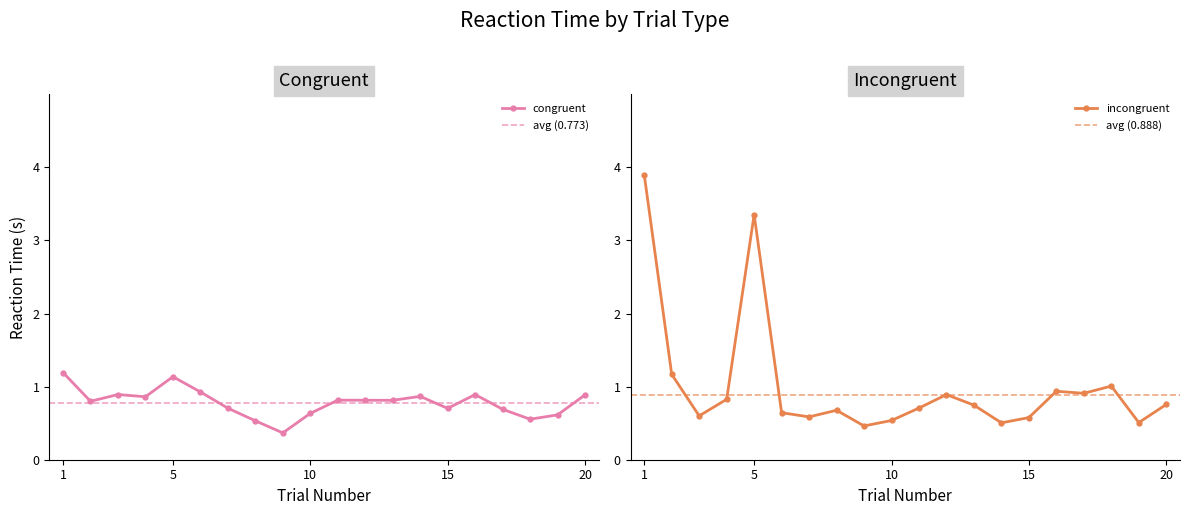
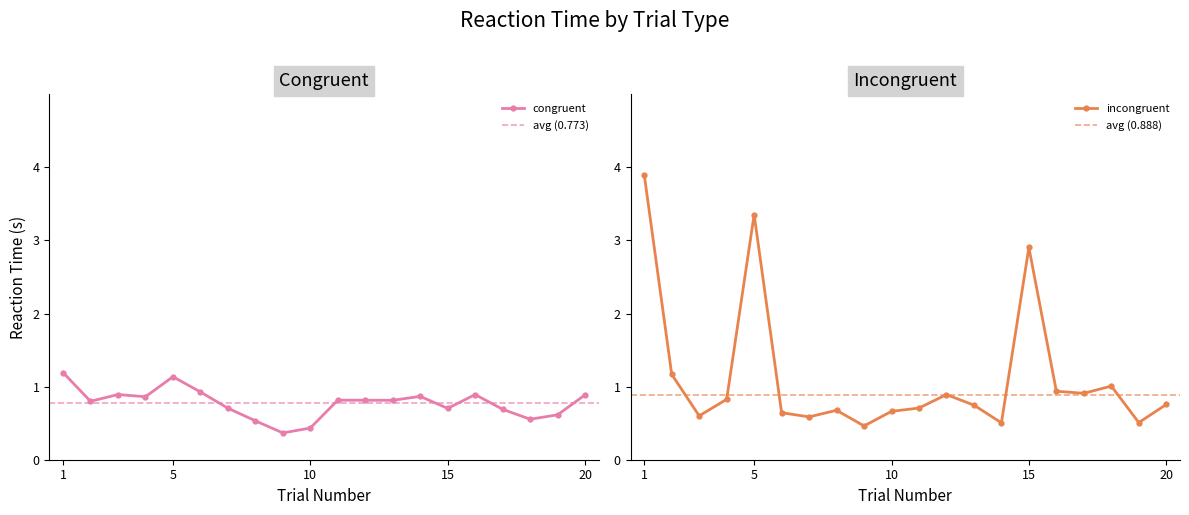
Congruent, 10: 0.6 -> 0.4
Incongruent, 10: 0.5 -> 0.7
Incongruent, 15: 0.6 -> 2.9
